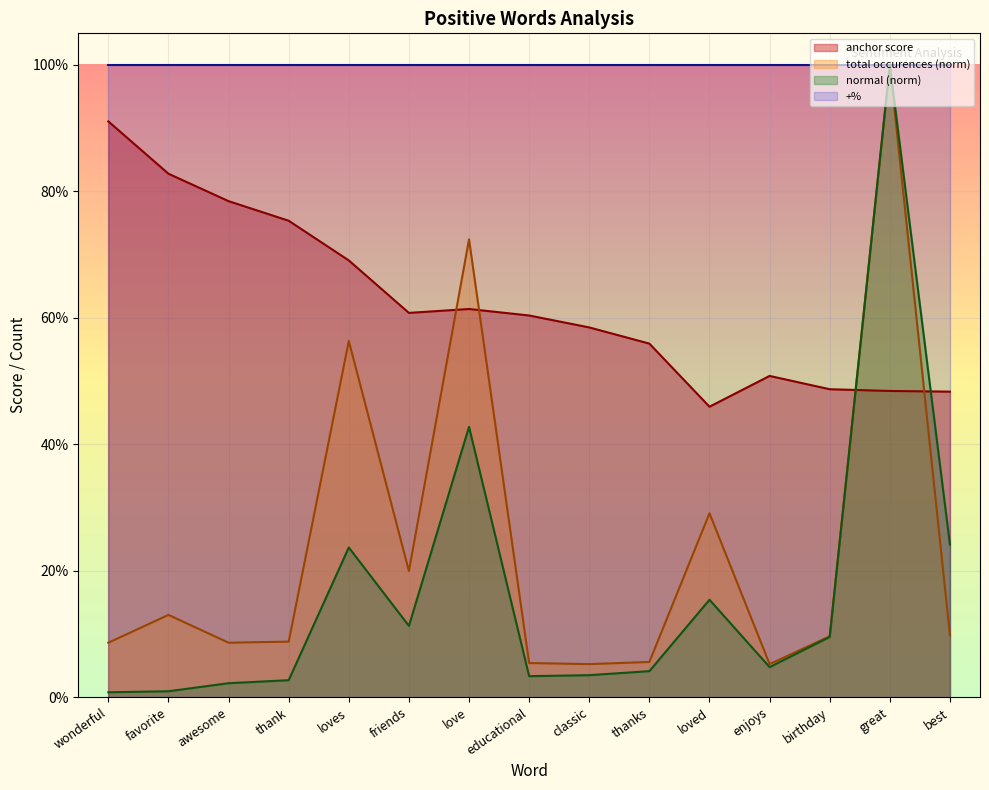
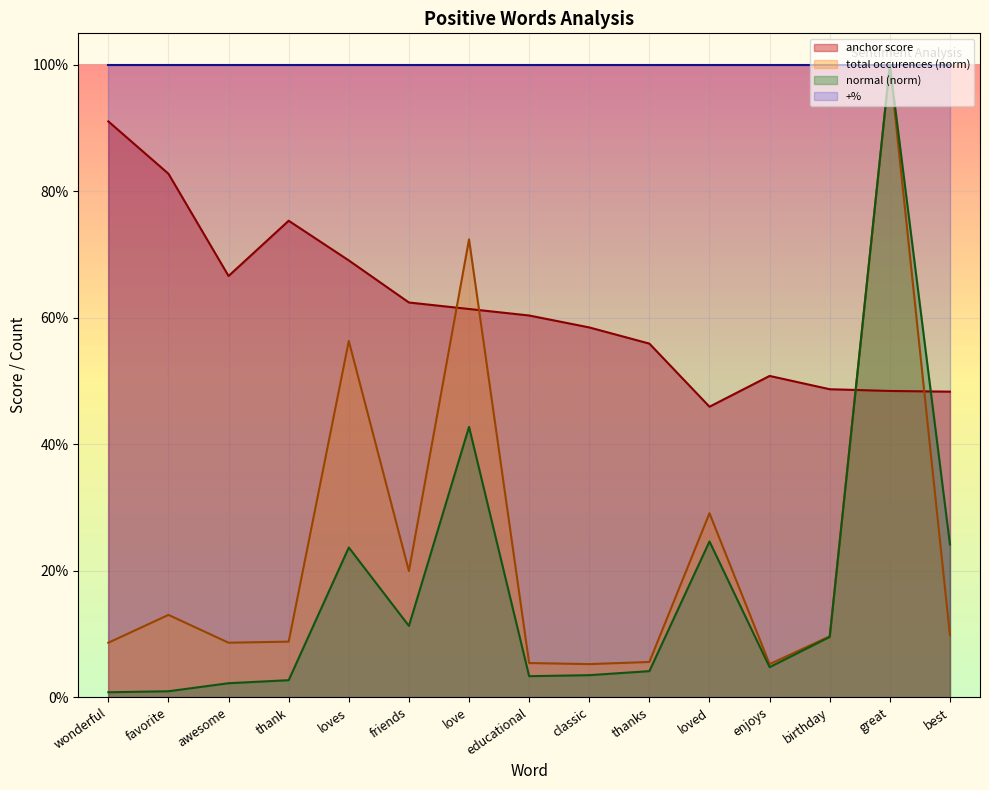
anchor score, awesome: 78% -> 67%
anchor score, friends: 61% -> 62%
normal (norm), loved: 15% -> 25%
